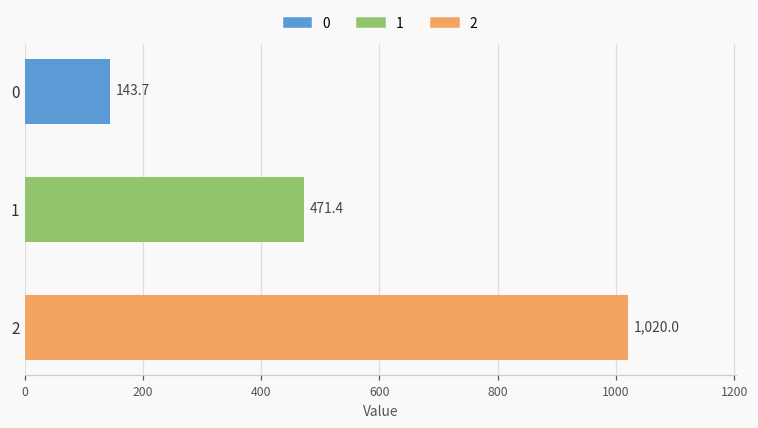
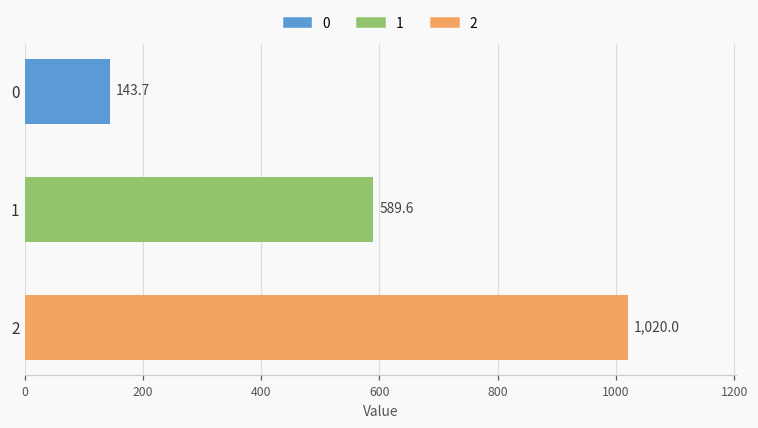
1: 471.4 -> 589.6
